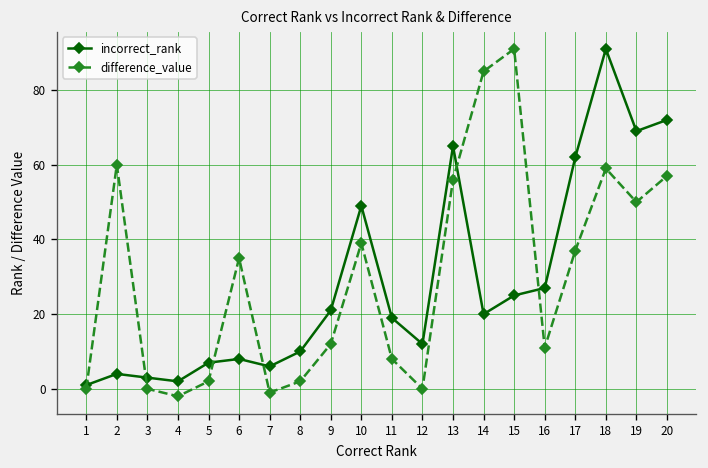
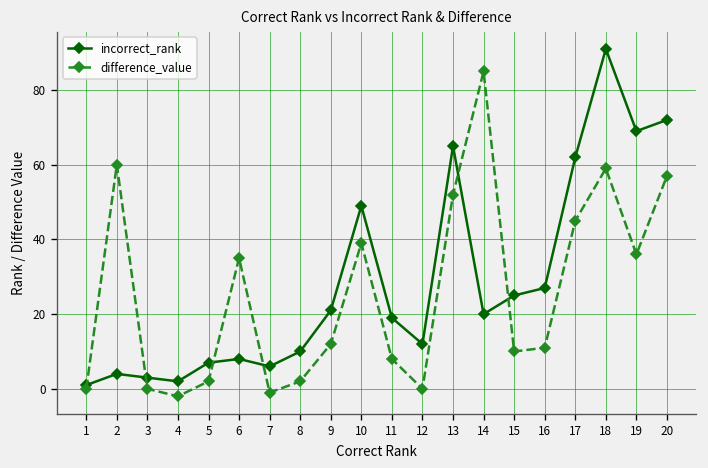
difference_value, 13: 56 -> 52
difference_value, 15: 91 -> 10
difference_value, 17: 37 -> 45
difference_value, 19: 50 -> 36
